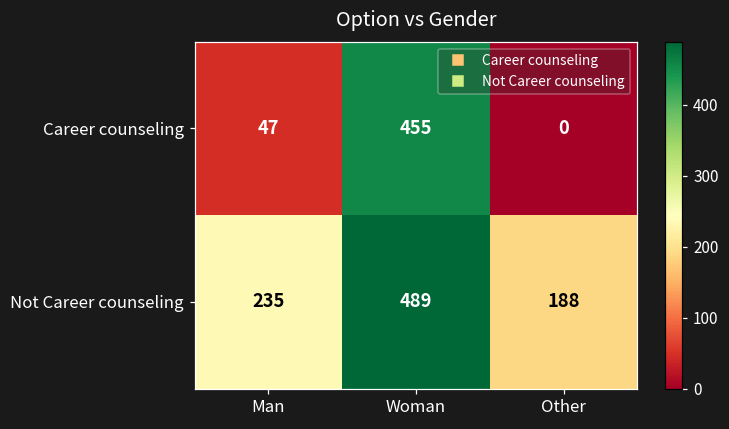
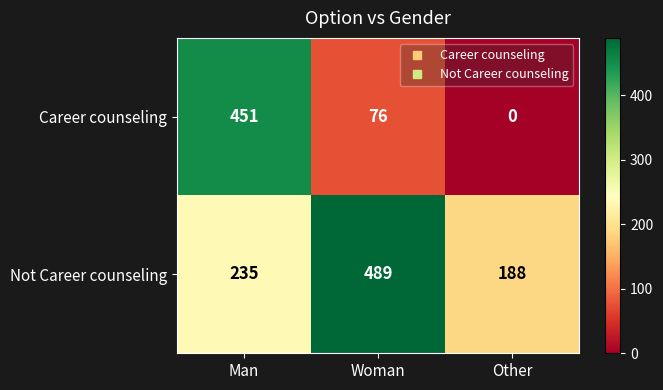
Career counseling, Man: 47 -> 451
Career counseling, Woman: 455 -> 76
